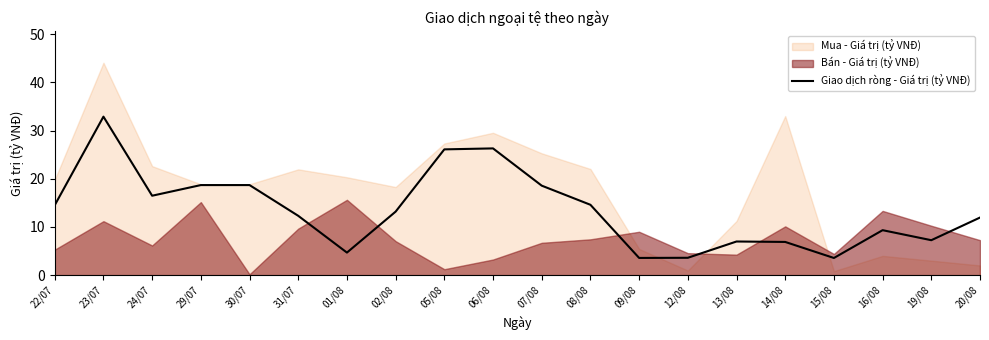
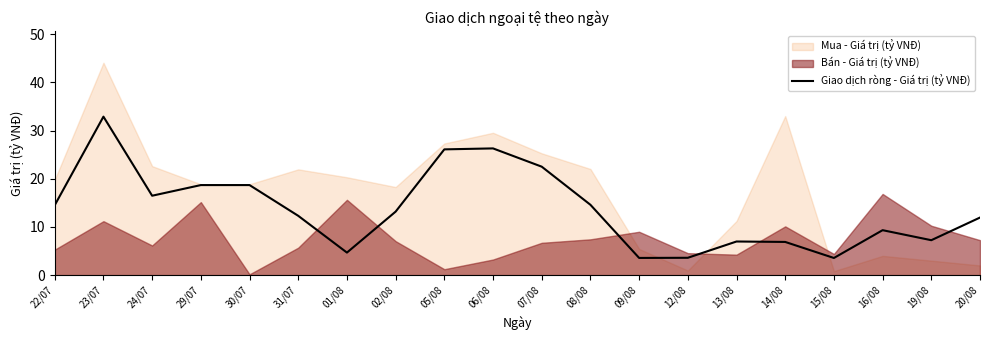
Bán - Giá trị (tỷ VNĐ), 31/07: 10 -> 6
Giao dịch ròng - Giá trị (tỷ VNĐ), 07/08: 19 -> 23
Bán - Giá trị (tỷ VNĐ), 16/08: 13 -> 17
